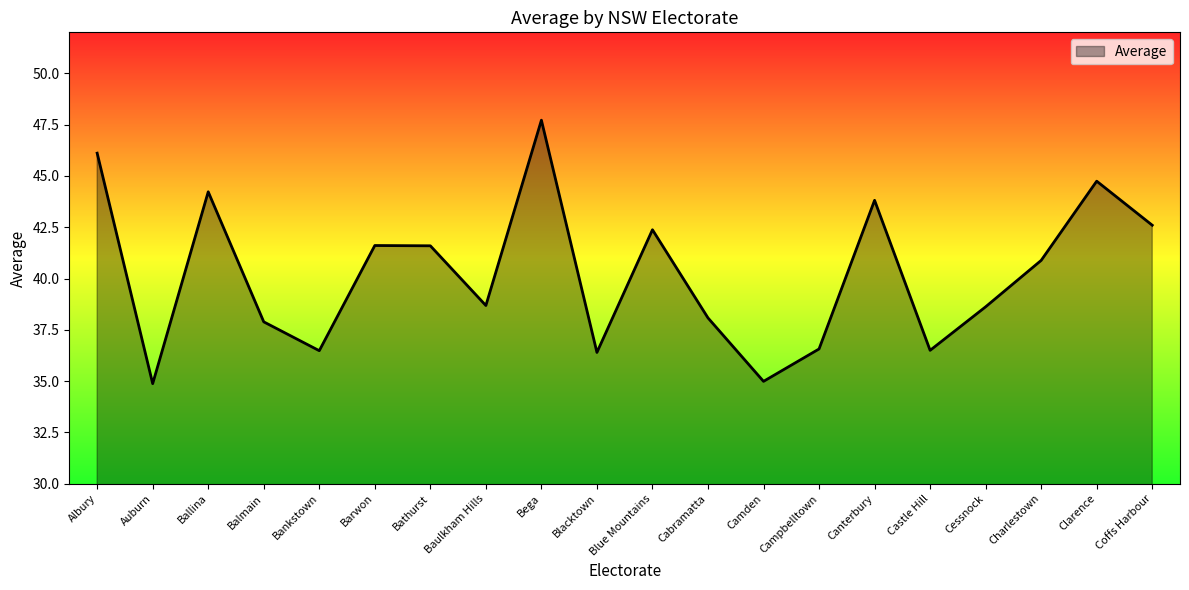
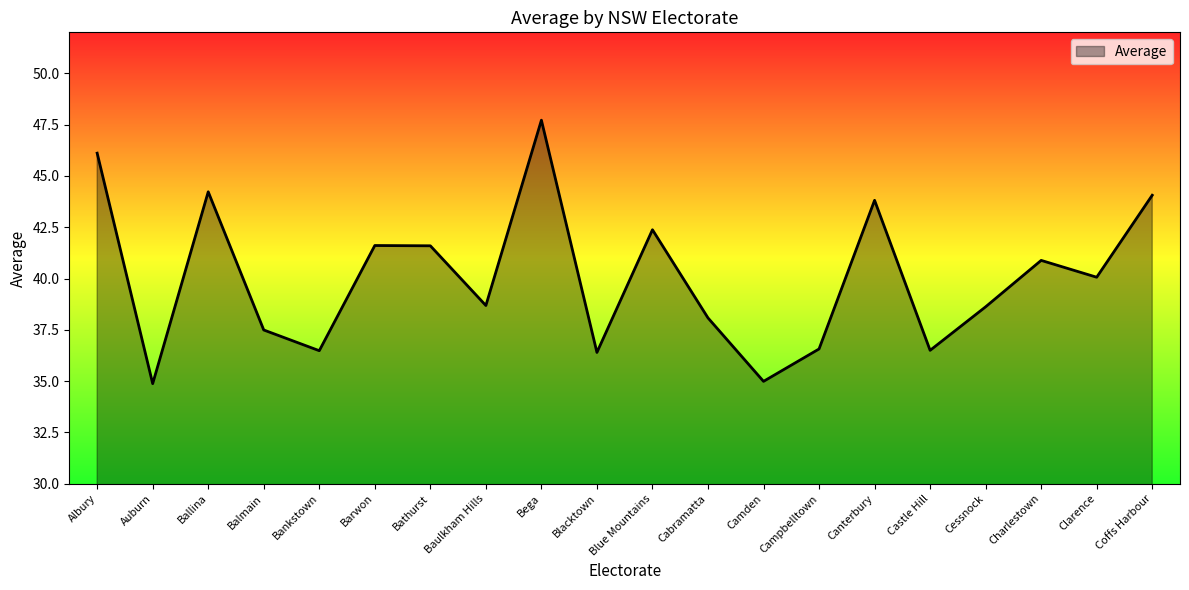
Balmain: 37.9 -> 37.5
Clarence: 44.7 -> 40.1
Coffs Harbour: 42.6 -> 44.1
